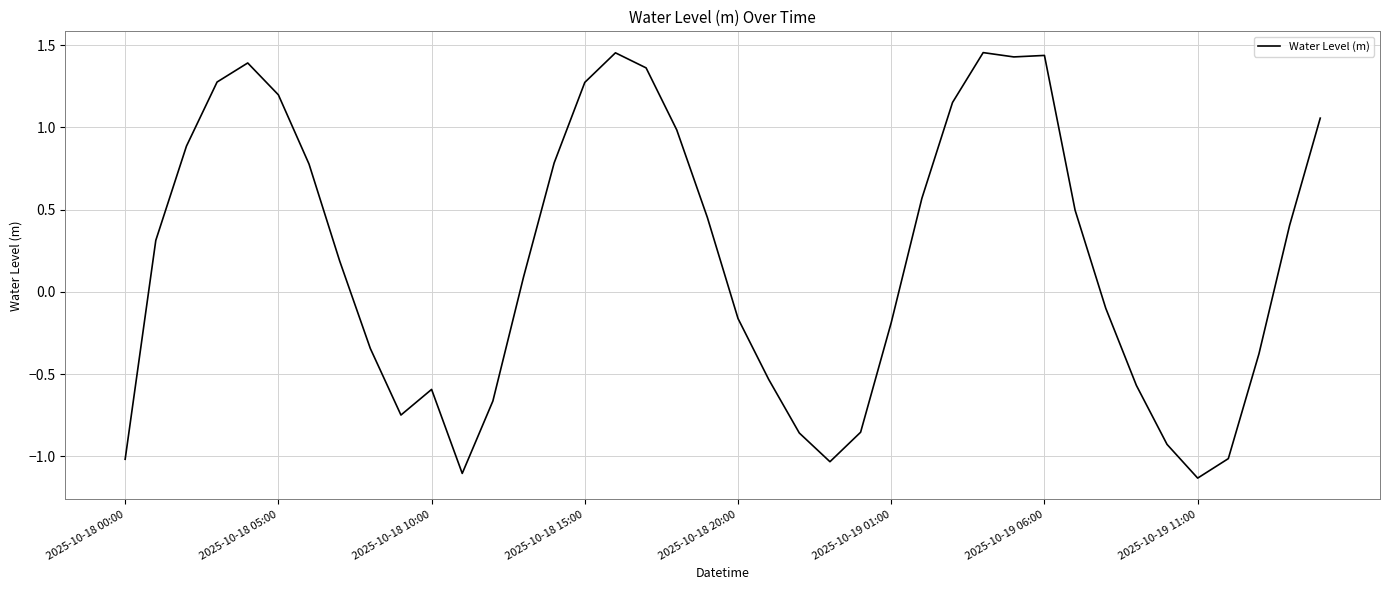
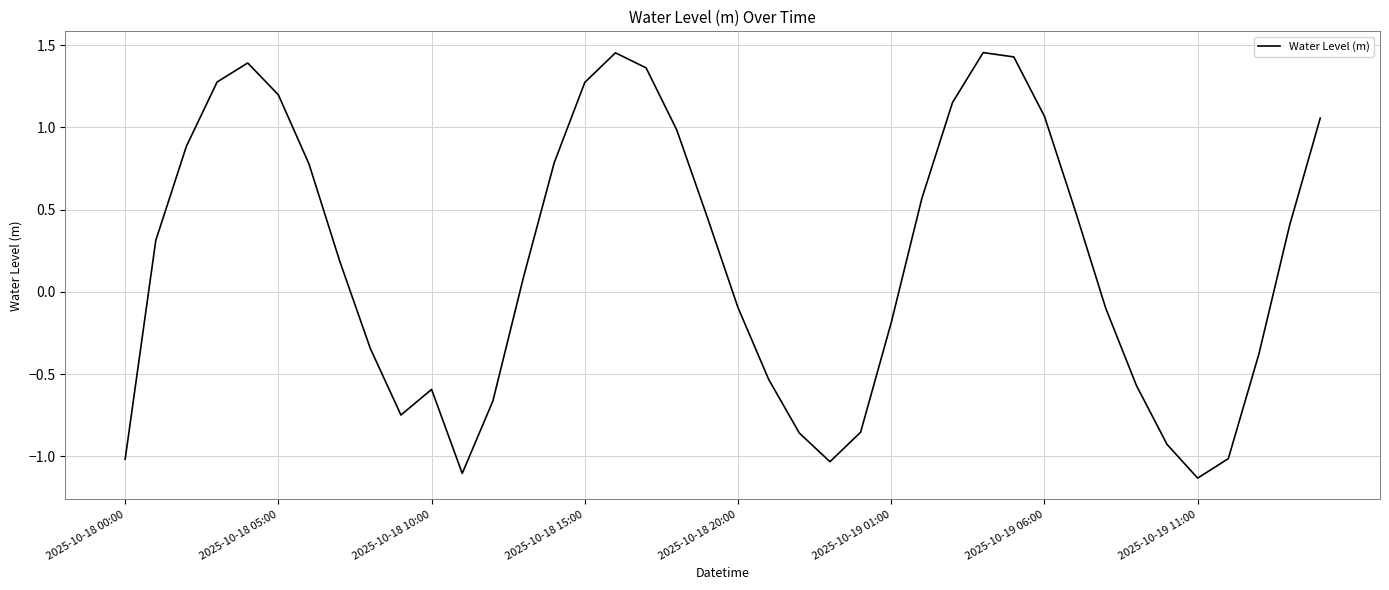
2025-10-18 20:00: -0.16 -> -0.10
2025-10-19 06:00: 1.44 -> 1.07
